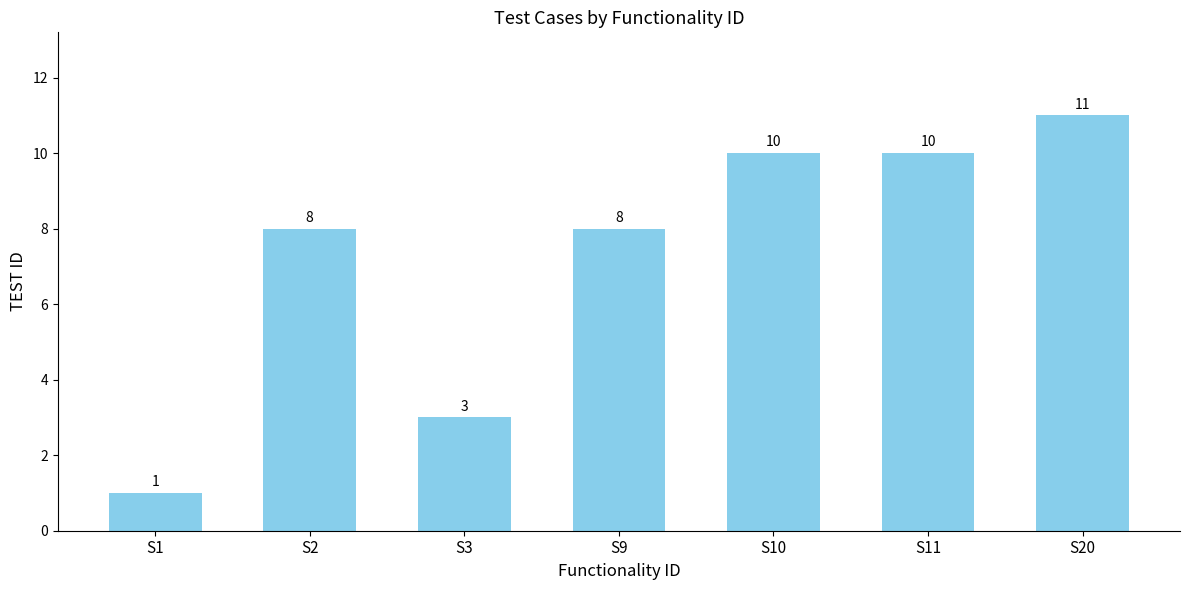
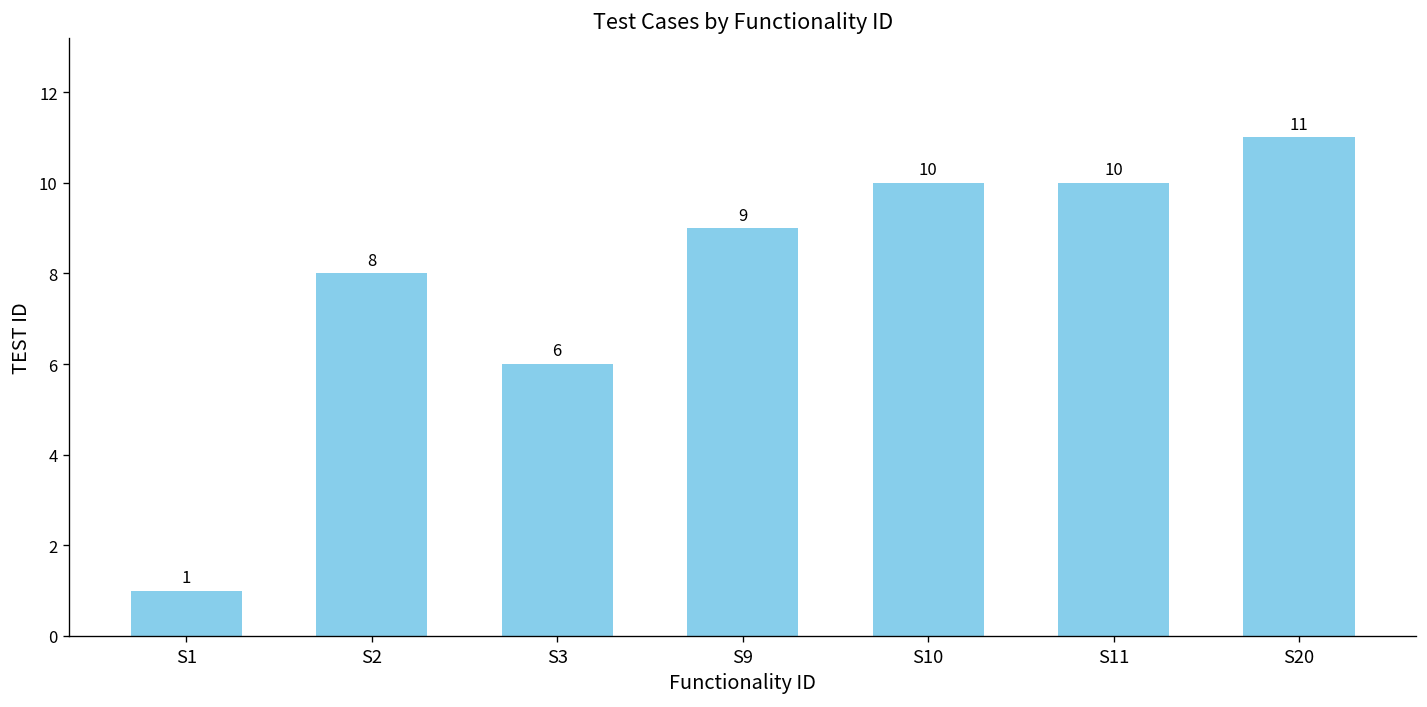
S3: 3 -> 6
S9: 8 -> 9
